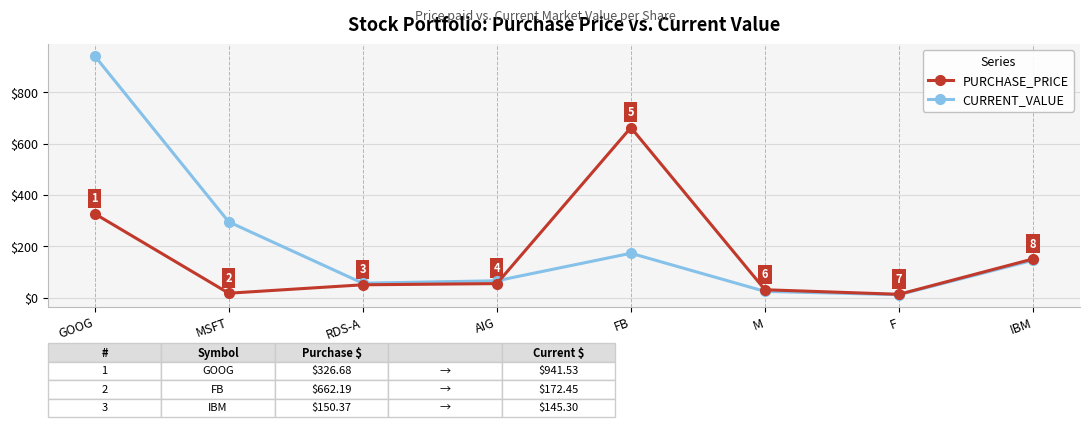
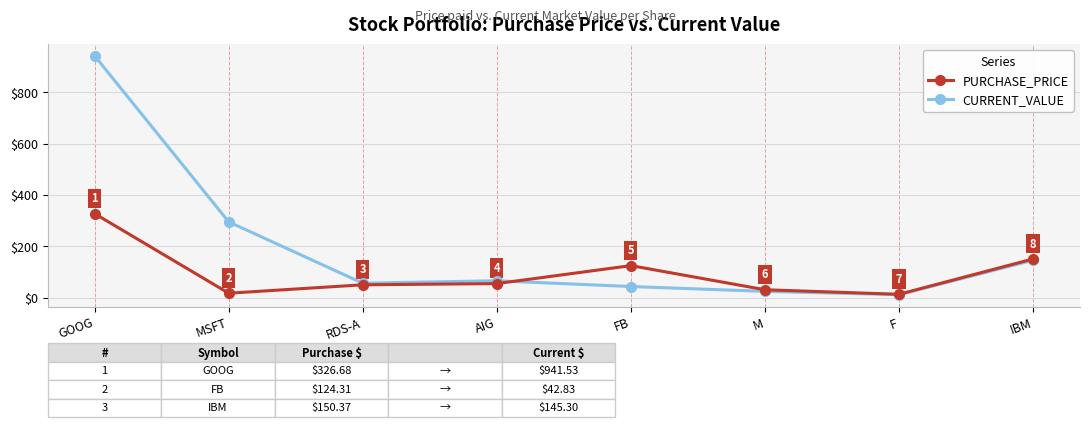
PURCHASE_PRICE, FB: $662.19 -> $124.31
CURRENT_VALUE, FB: $172.45 -> $42.83
